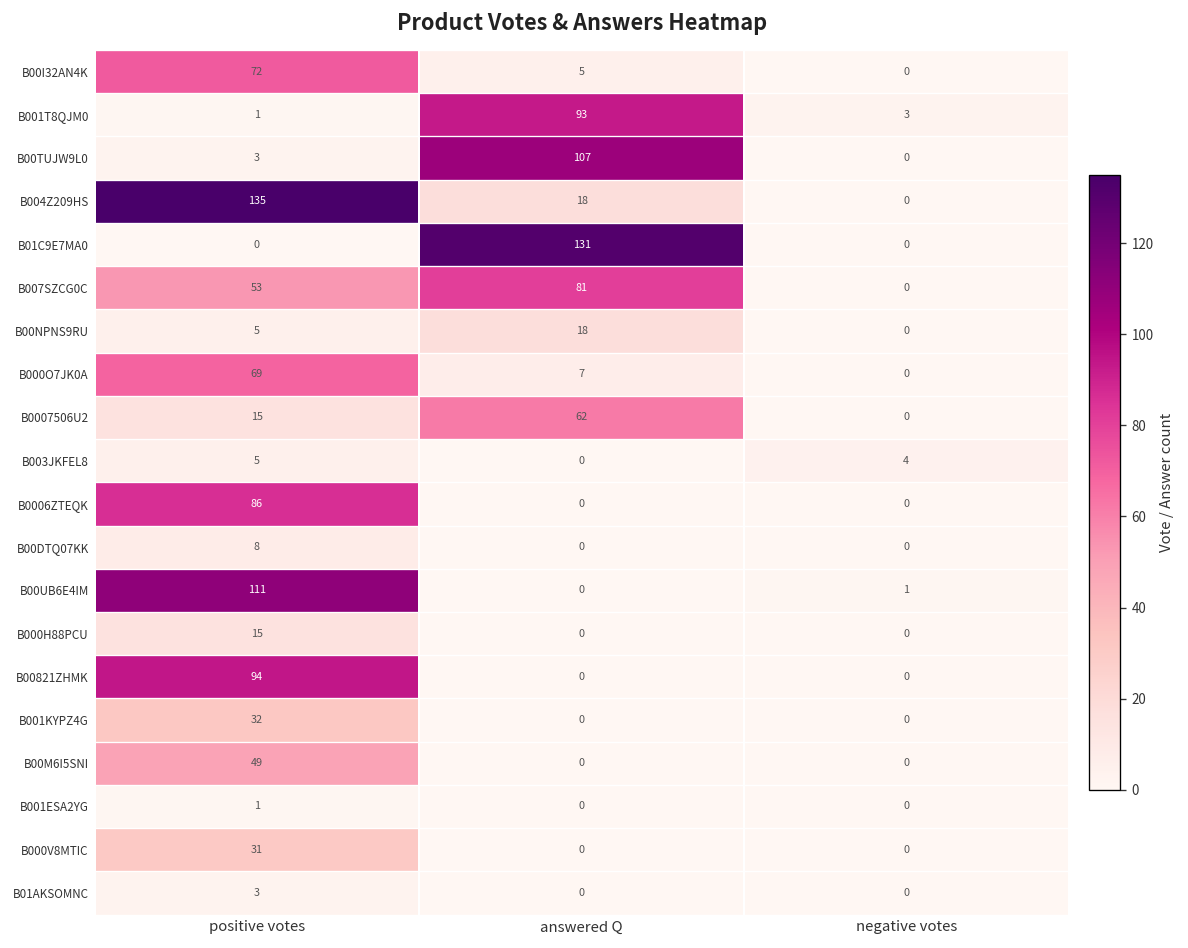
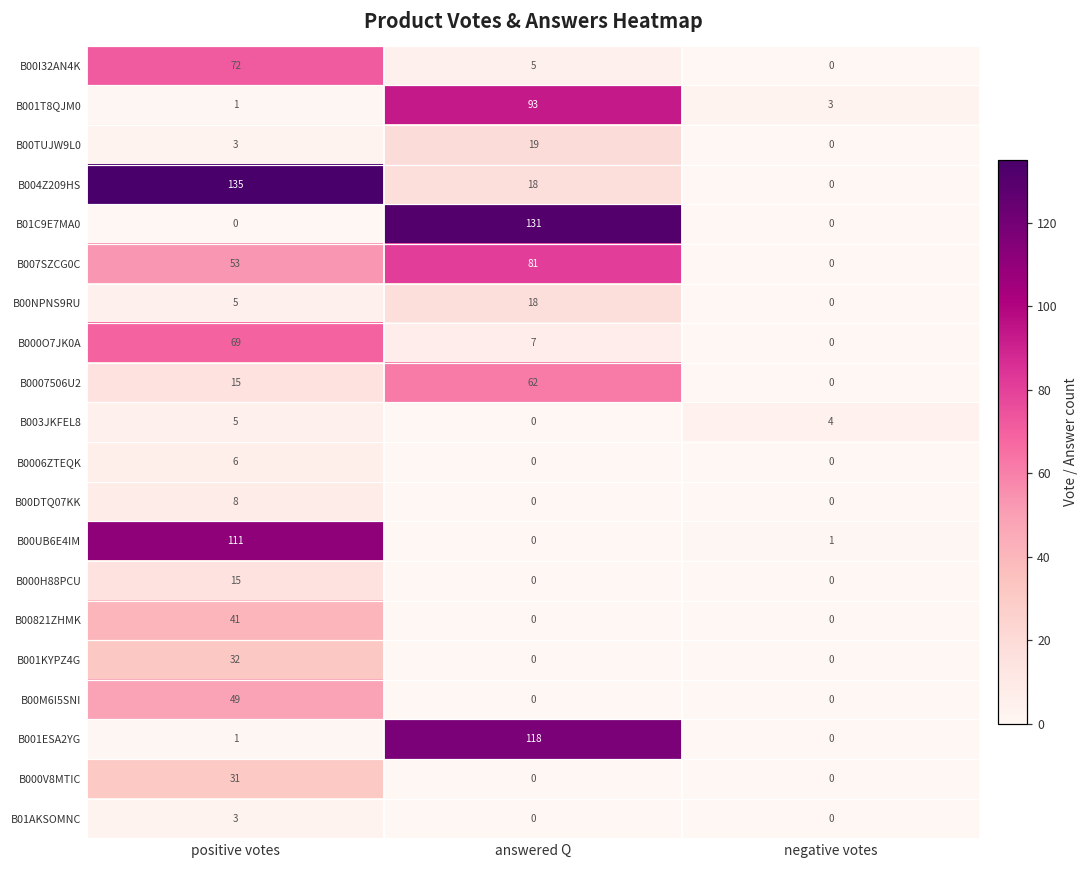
B00TUJW9L0, answered Q: 107 -> 19
B0006ZTEQK, positive votes: 86 -> 6
B00821ZHMK, positive votes: 94 -> 41
B001ESA2YG, answered Q: 0 -> 118
